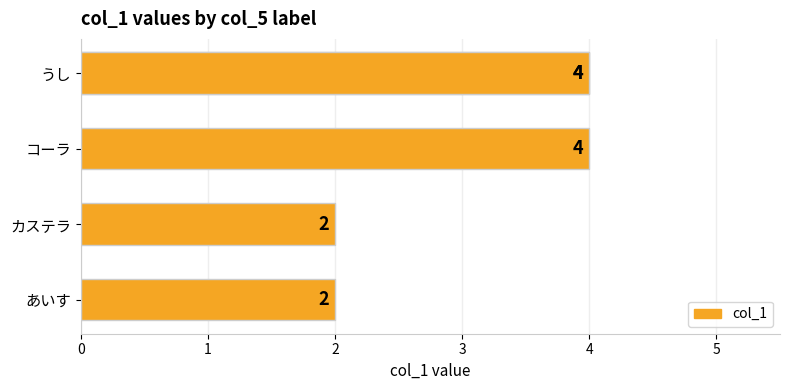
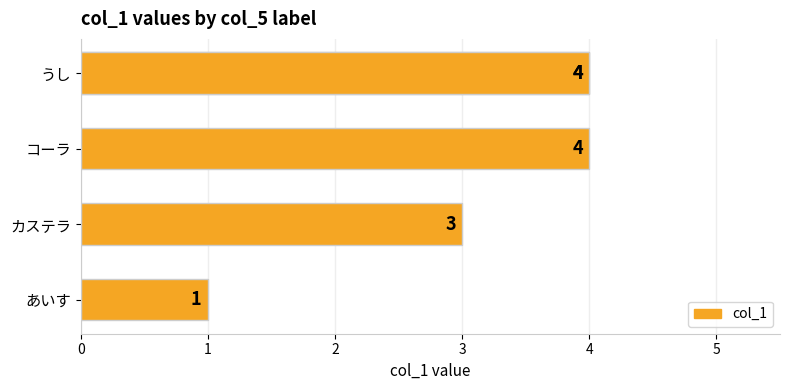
カステラ: 2 -> 3
あいす: 2 -> 1
